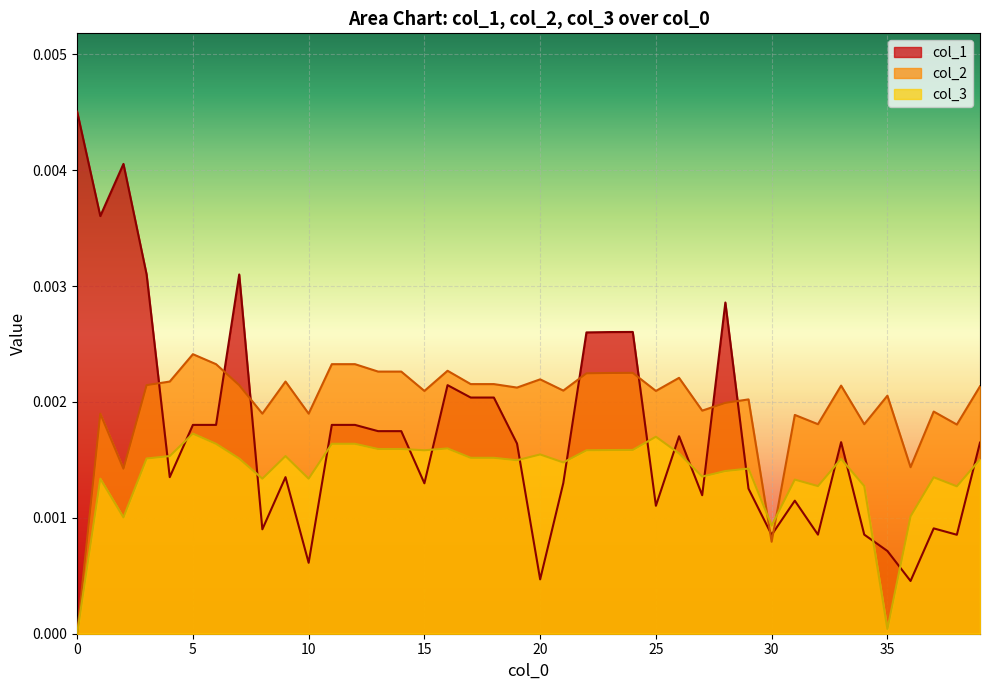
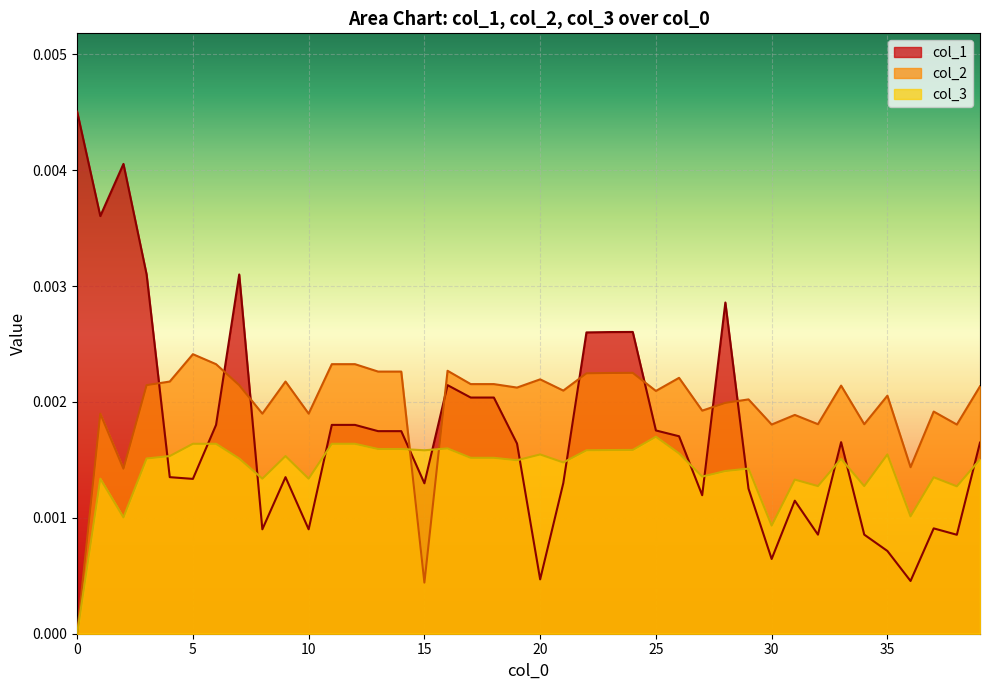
col_1, 5: 0.00180 -> 0.00134
col_3, 5: 0.00173 -> 0.00164
col_1, 10: 0.00061 -> 0.00090
col_2, 15: 0.00210 -> 0.00044
col_1, 25: 0.00110 -> 0.00175
col_1, 30: 0.00085 -> 0.00065
col_2, 30: 0.00079 -> 0.00181
col_3, 35: 0.00004 -> 0.00155
